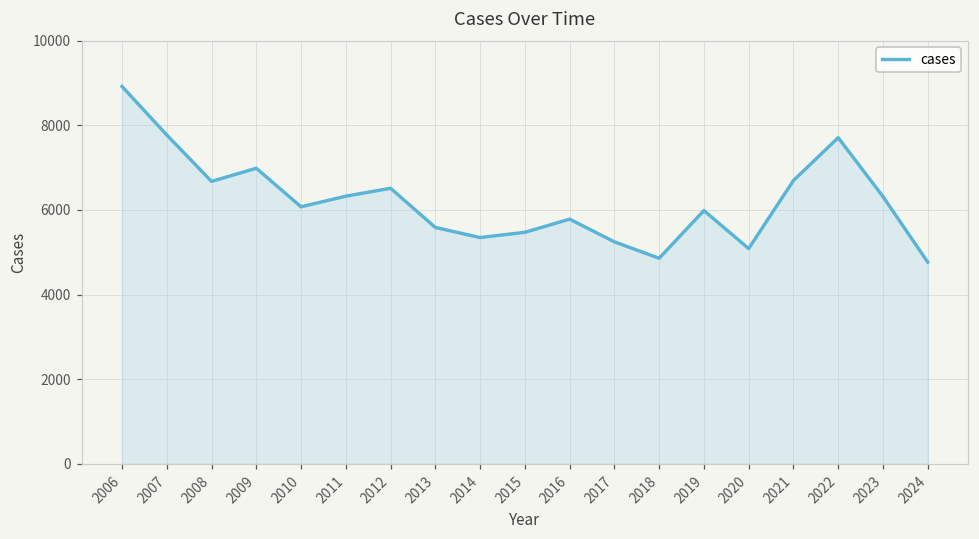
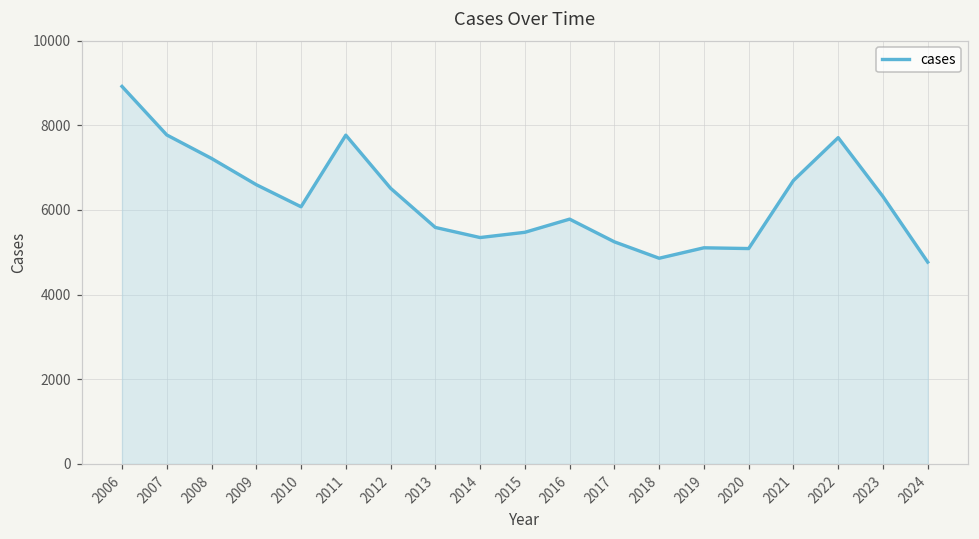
2008: 6700 -> 7200
2009: 7000 -> 6600
2011: 6300 -> 7800
2019: 6000 -> 5100
